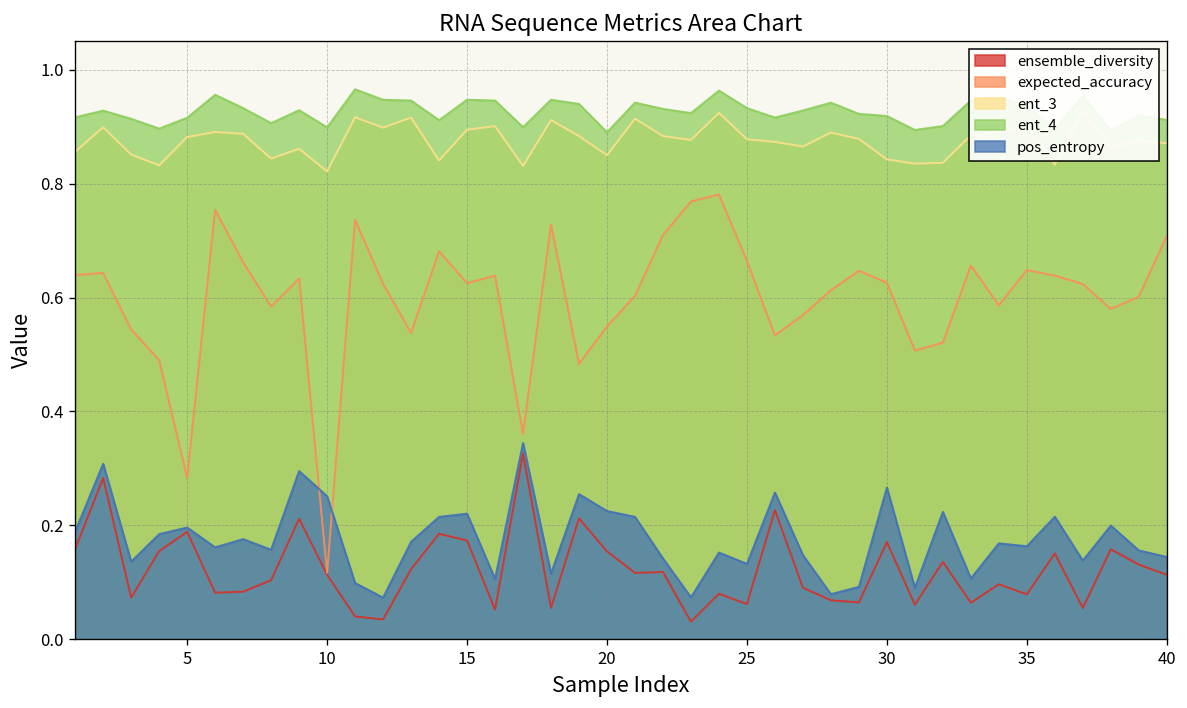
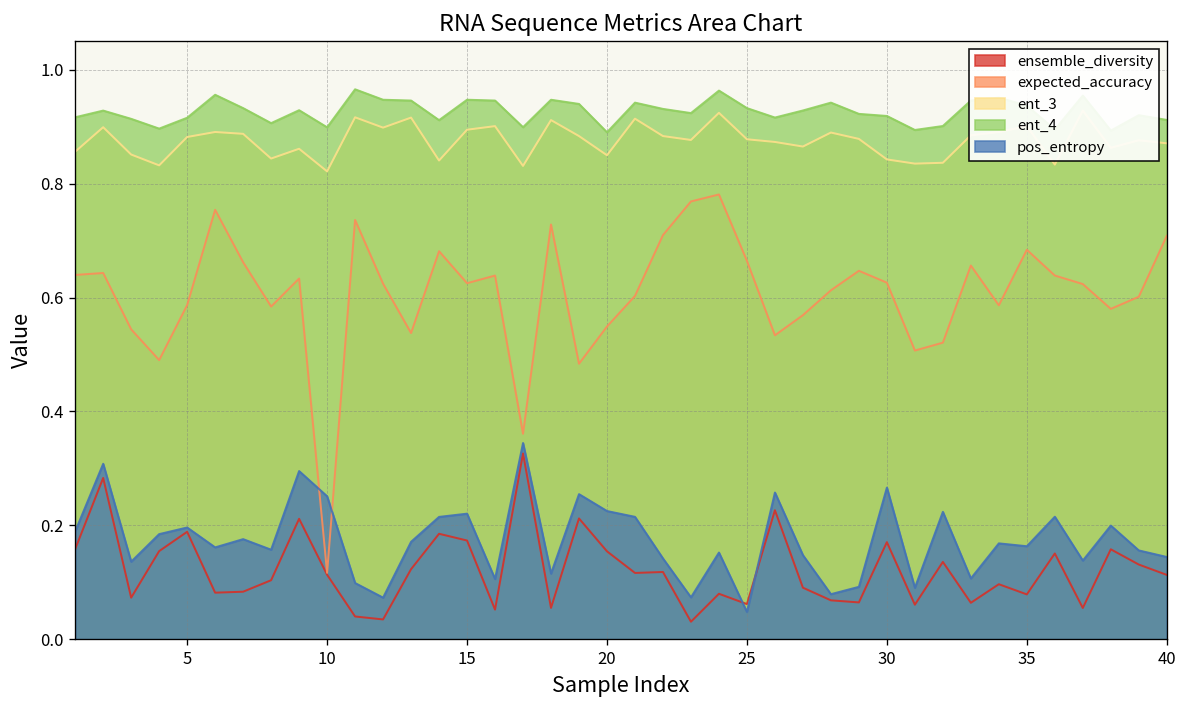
expected_accuracy, 5: 0.28 -> 0.59
pos_entropy, 25: 0.13 -> 0.05
expected_accuracy, 35: 0.65 -> 0.68
